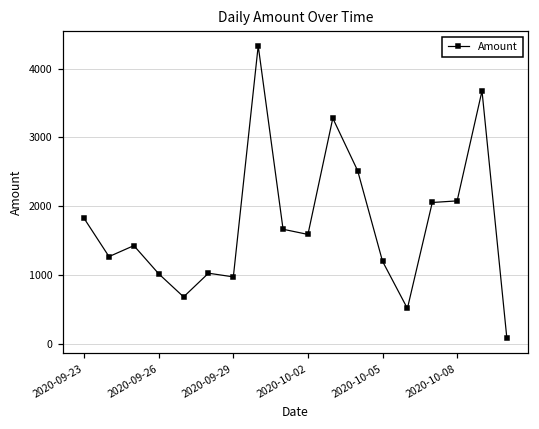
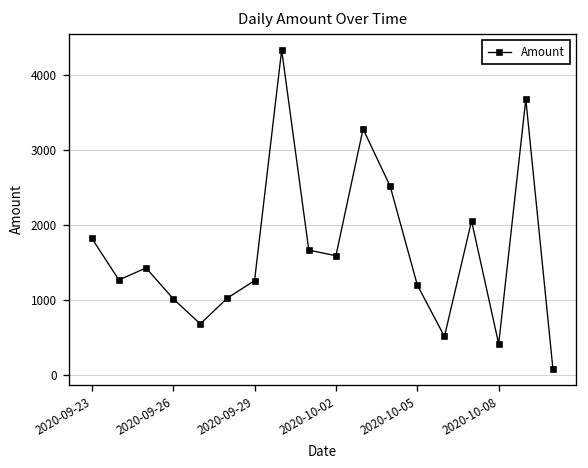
2020-09-29: 1000 -> 1300
2020-10-08: 2100 -> 400
